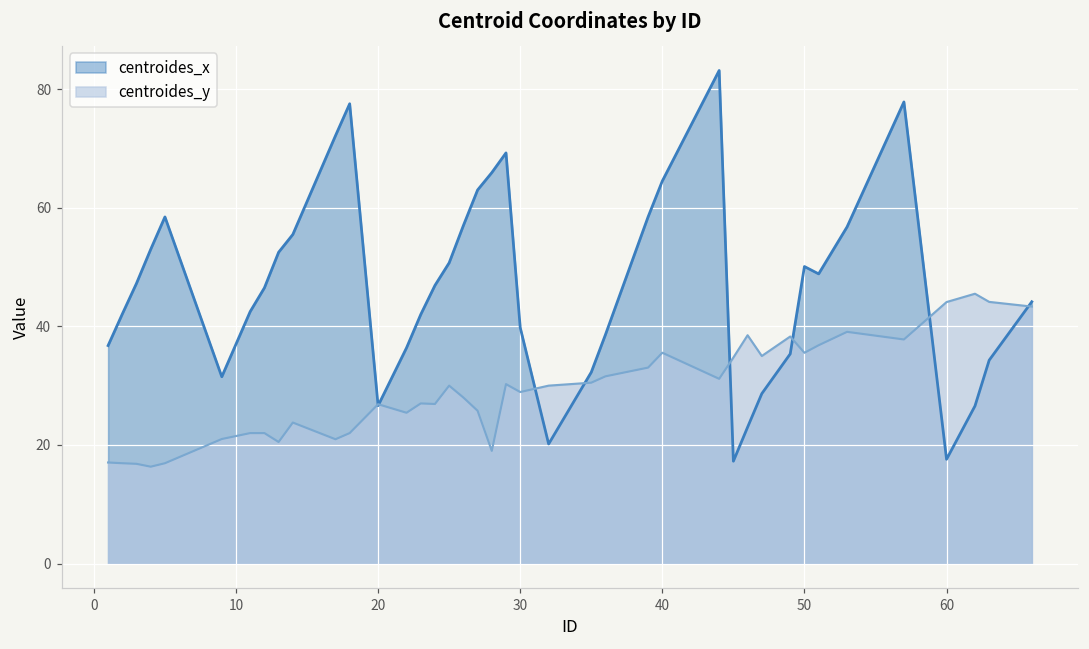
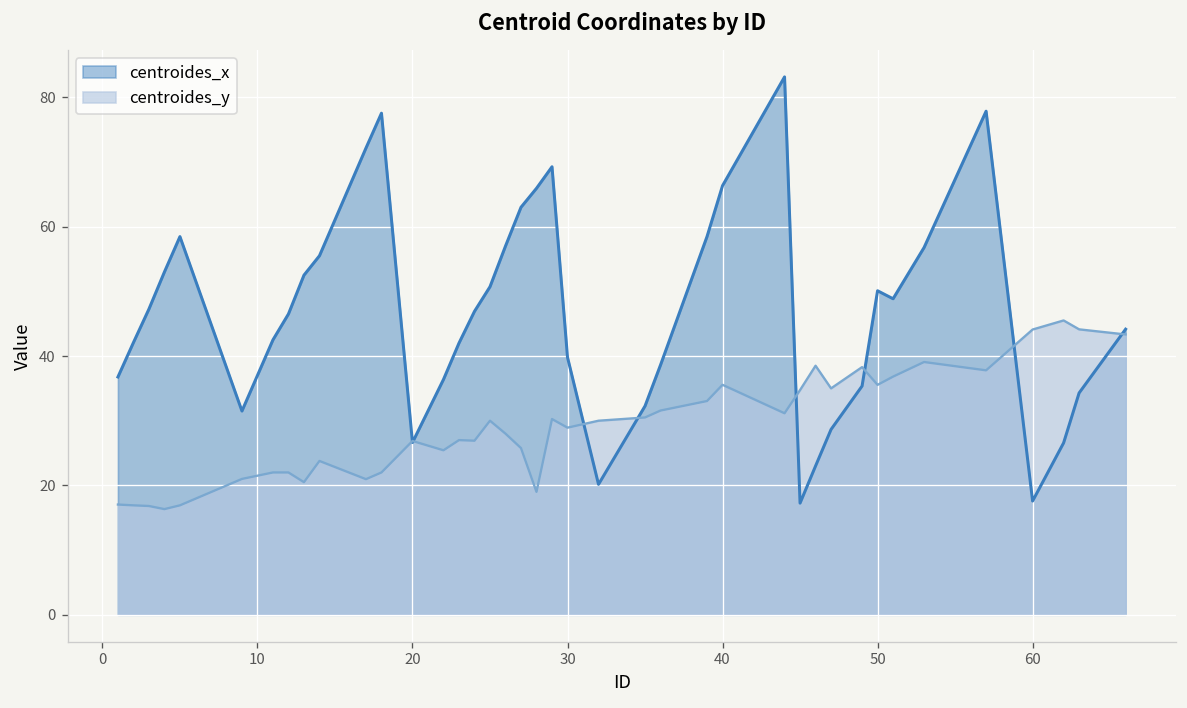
centroides_x, 40: 65 -> 66
